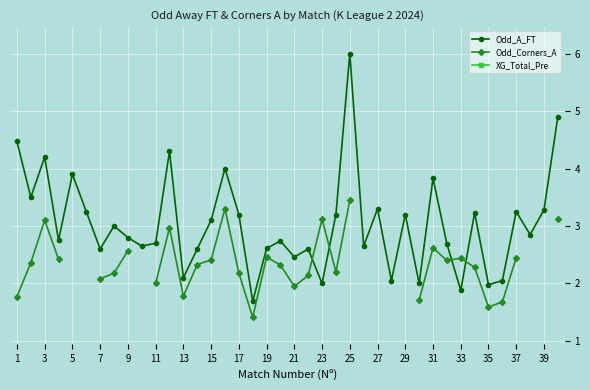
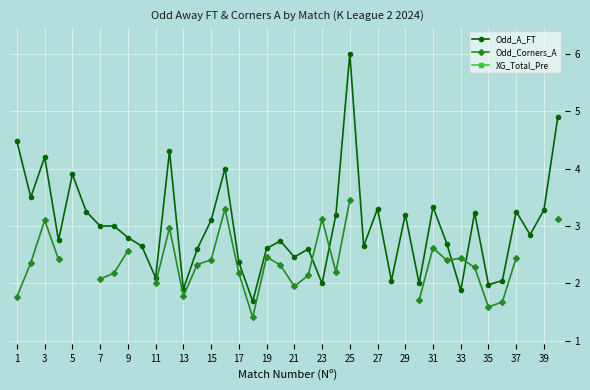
Odd_A_FT, 7: 2.6 -> 3.0
Odd_A_FT, 11: 2.7 -> 2.1
Odd_A_FT, 13: 2.1 -> 1.9
Odd_A_FT, 17: 3.2 -> 2.4
Odd_A_FT, 31: 3.8 -> 3.3
